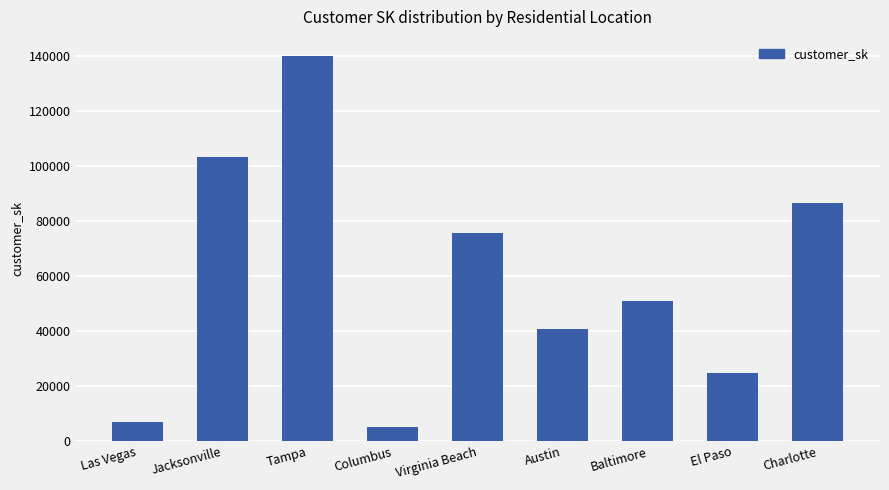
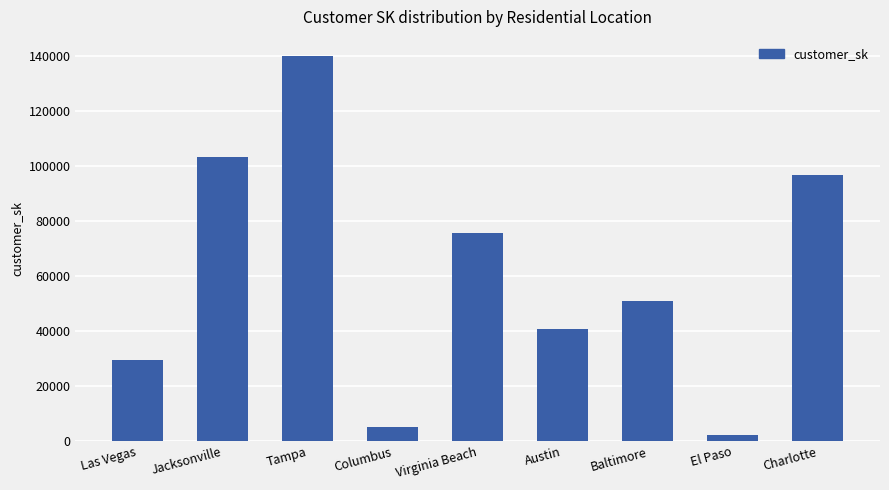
Las Vegas: 7000 -> 30000
El Paso: 25000 -> 2000
Charlotte: 87000 -> 97000
